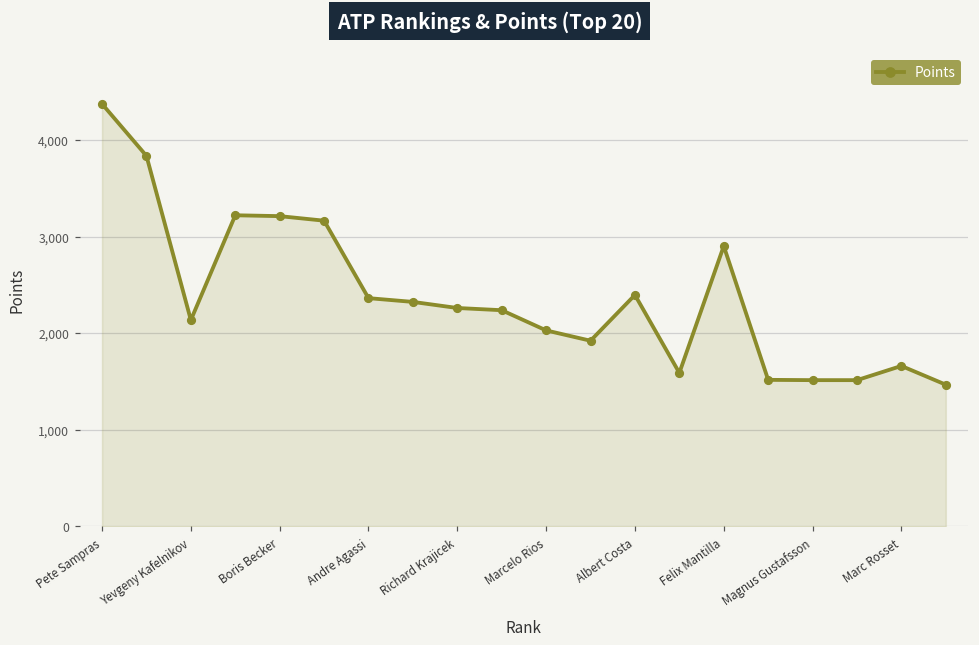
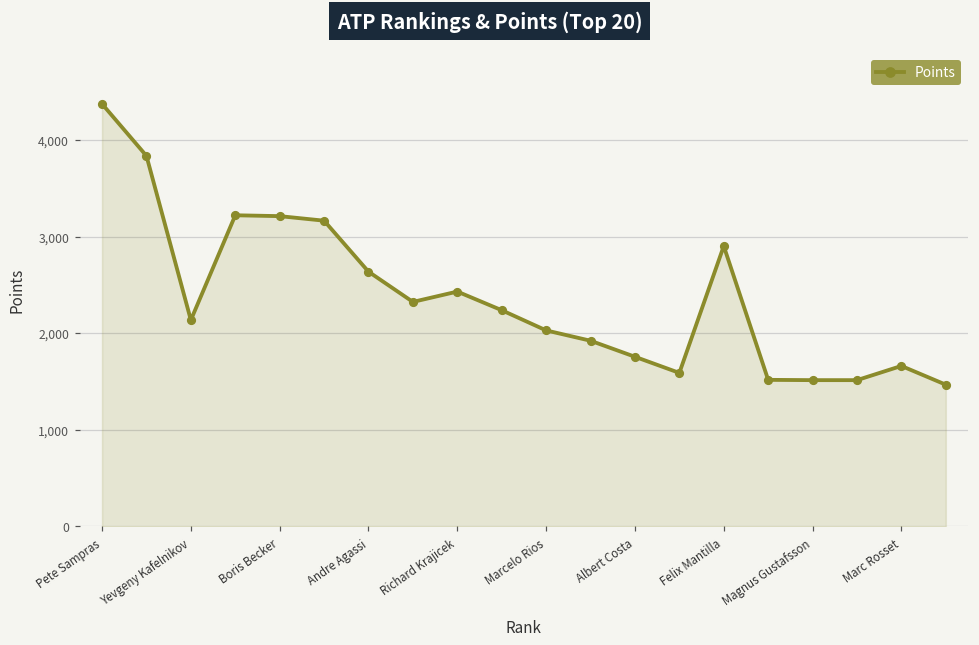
Andre Agassi: 2,400 -> 2,600
Richard Krajicek: 2,300 -> 2,400
Albert Costa: 2,400 -> 1,800
